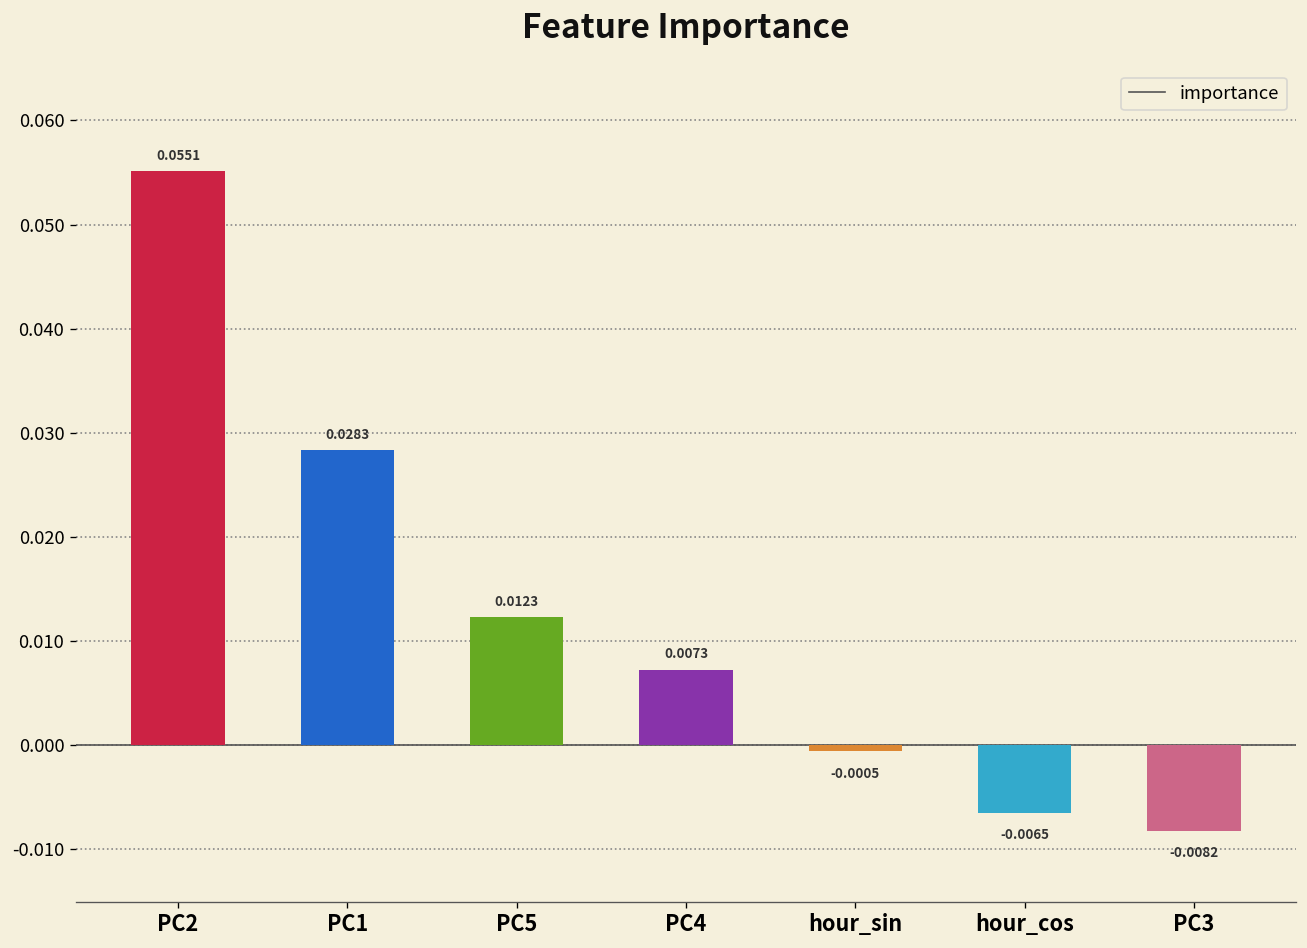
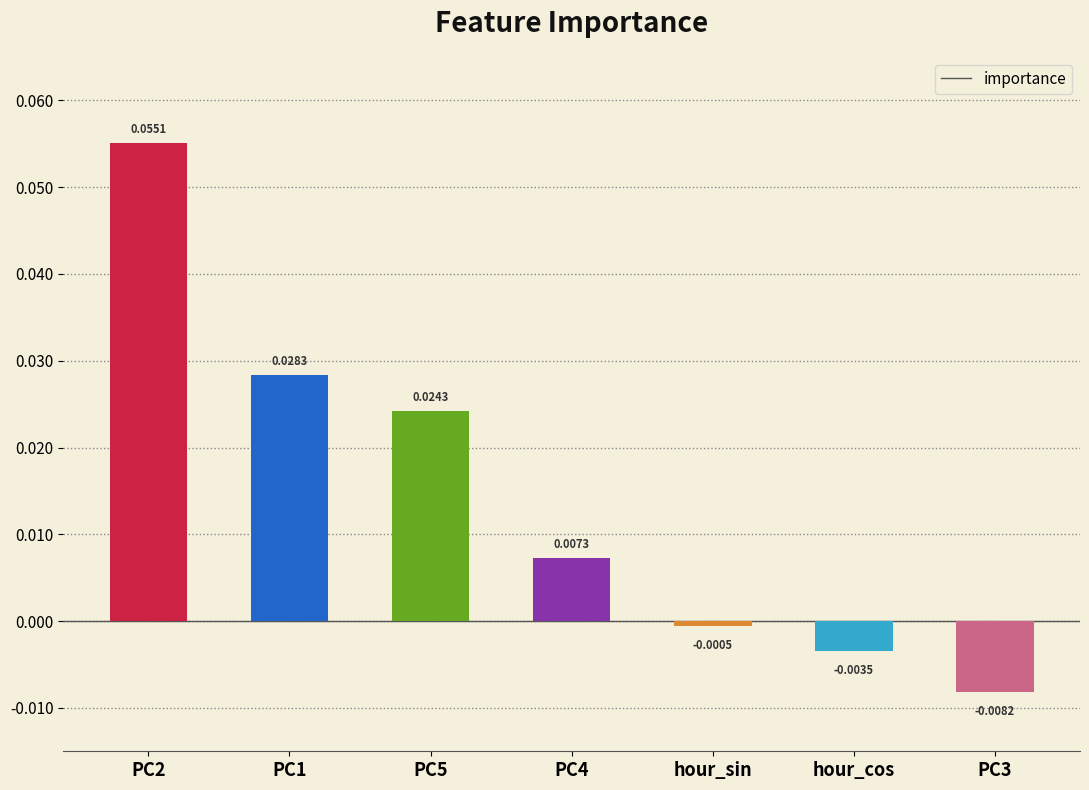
PC5: 0.0123 -> 0.0243
hour_cos: -0.0065 -> -0.0035
